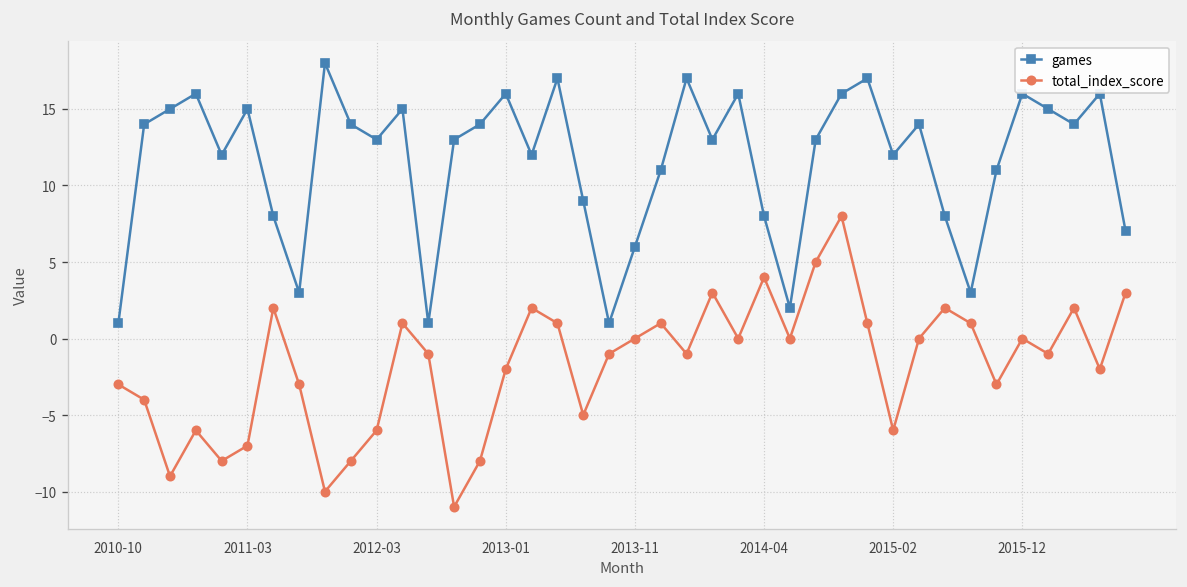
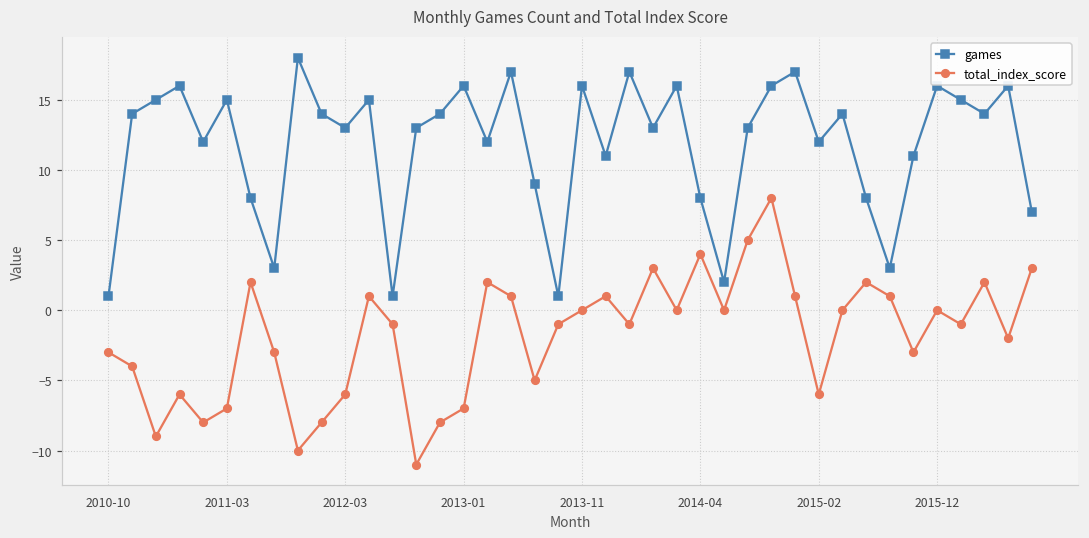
total_index_score, 2013-01: -2 -> -7
games, 2013-11: 6 -> 16
